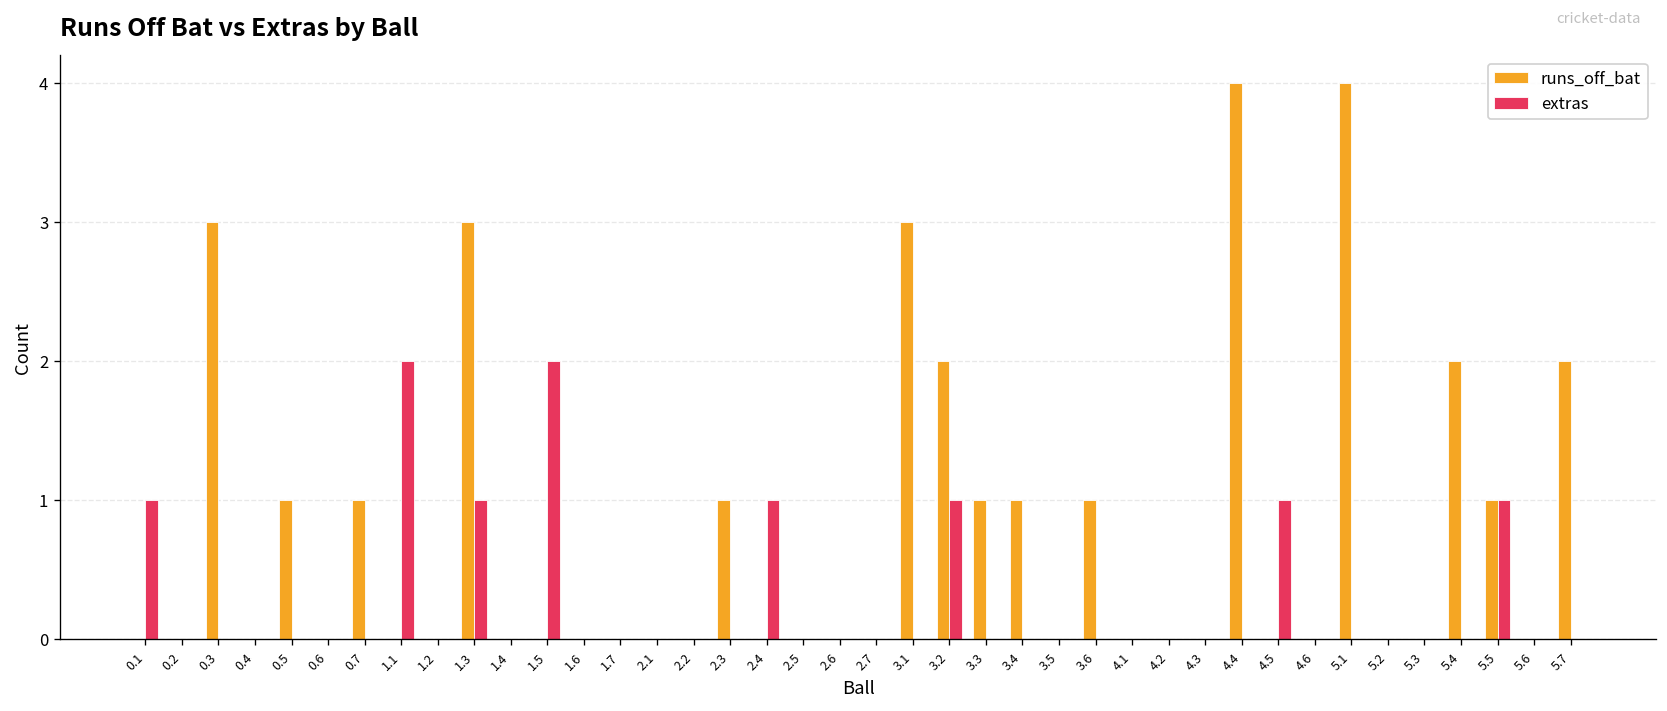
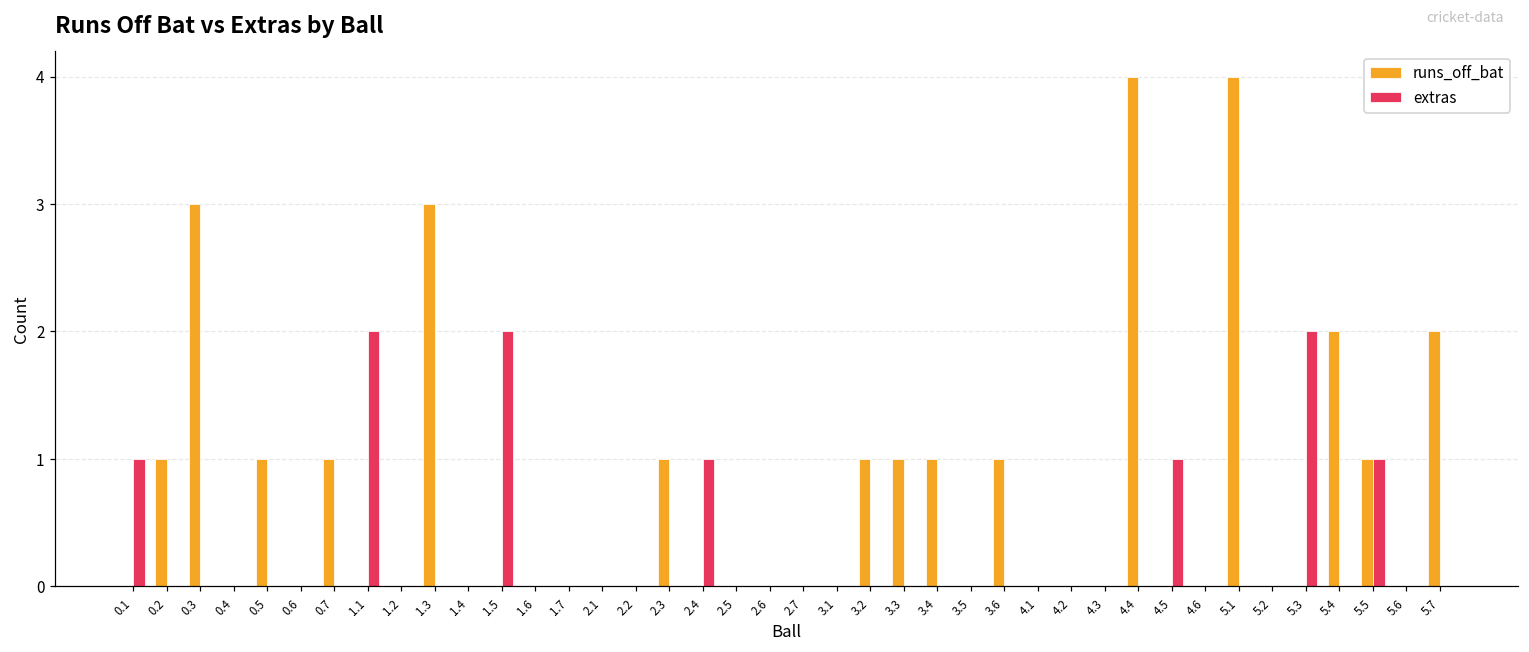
runs_off_bat, 0.2: 0 -> 1
extras, 1.3: 1 -> 0
runs_off_bat, 3.1: 3 -> 0
runs_off_bat, 3.2: 2 -> 1
extras, 3.2: 1 -> 0
extras, 5.3: 0 -> 2
